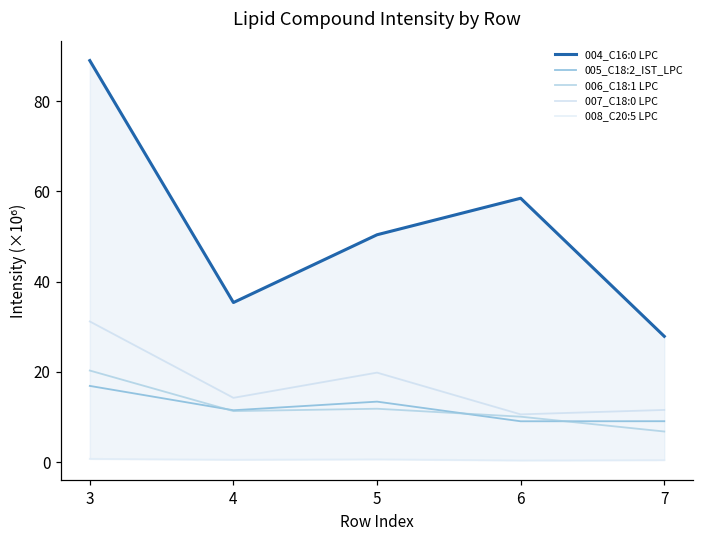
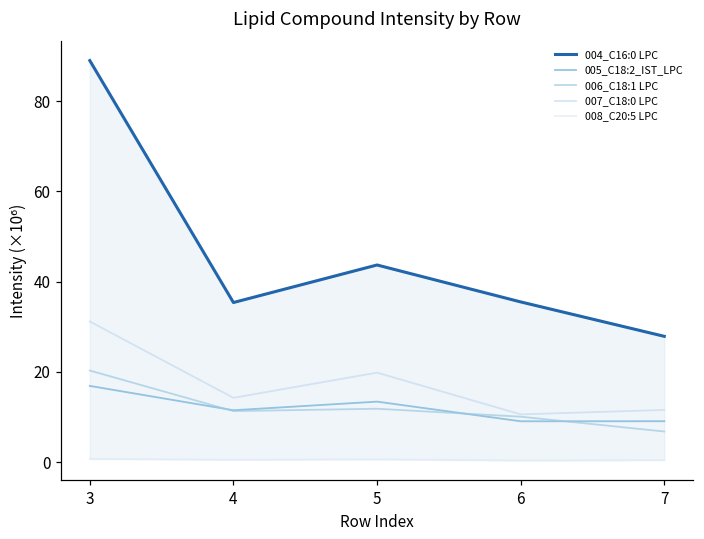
004_C16:0 LPC, 5: 50 -> 44
004_C16:0 LPC, 6: 58 -> 35
